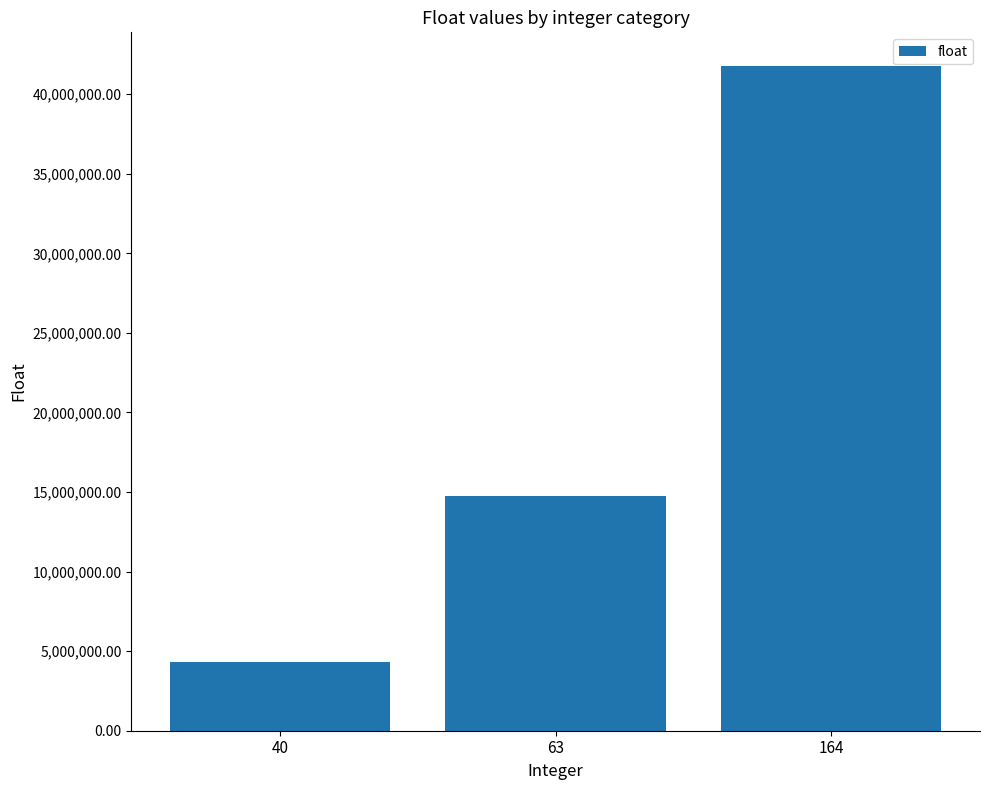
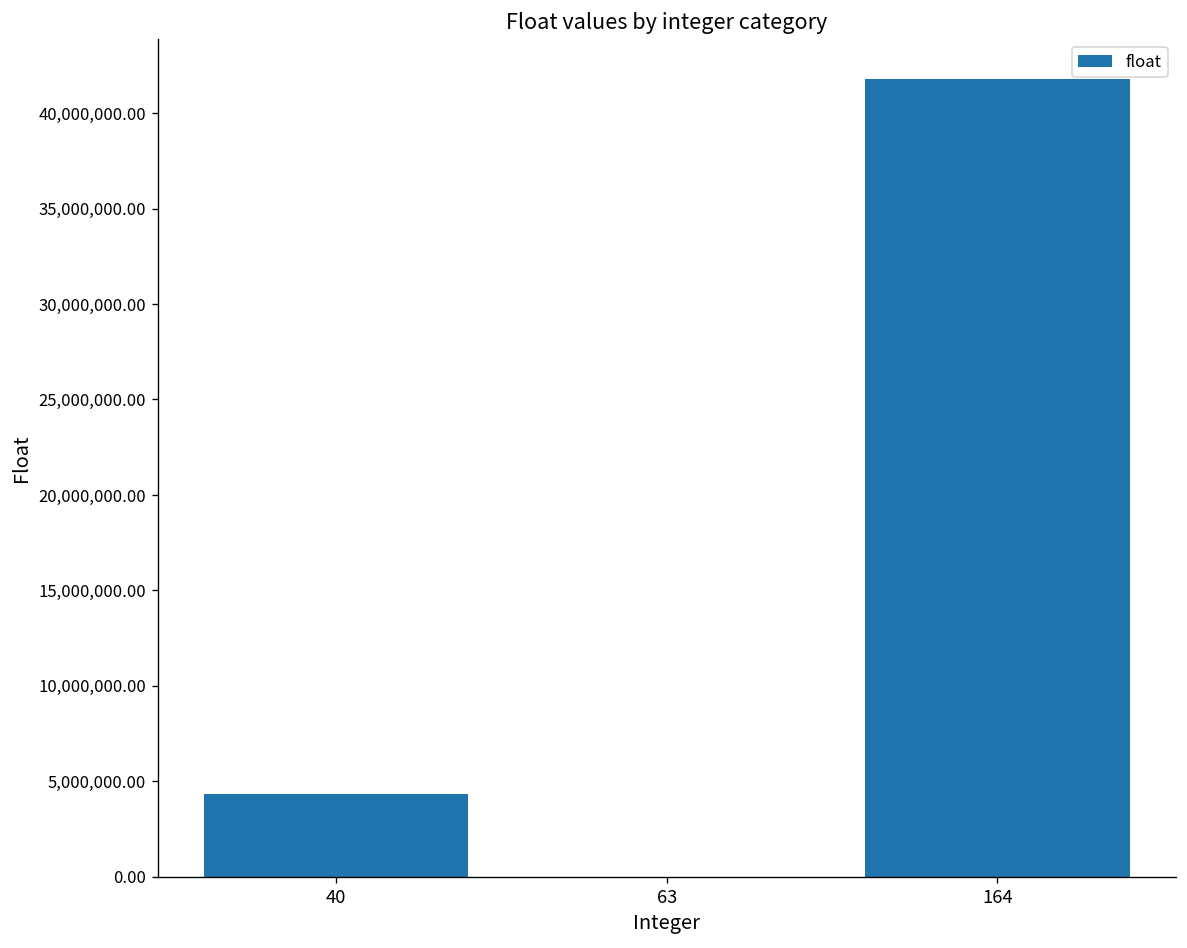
63: 14,700,000 -> 0
